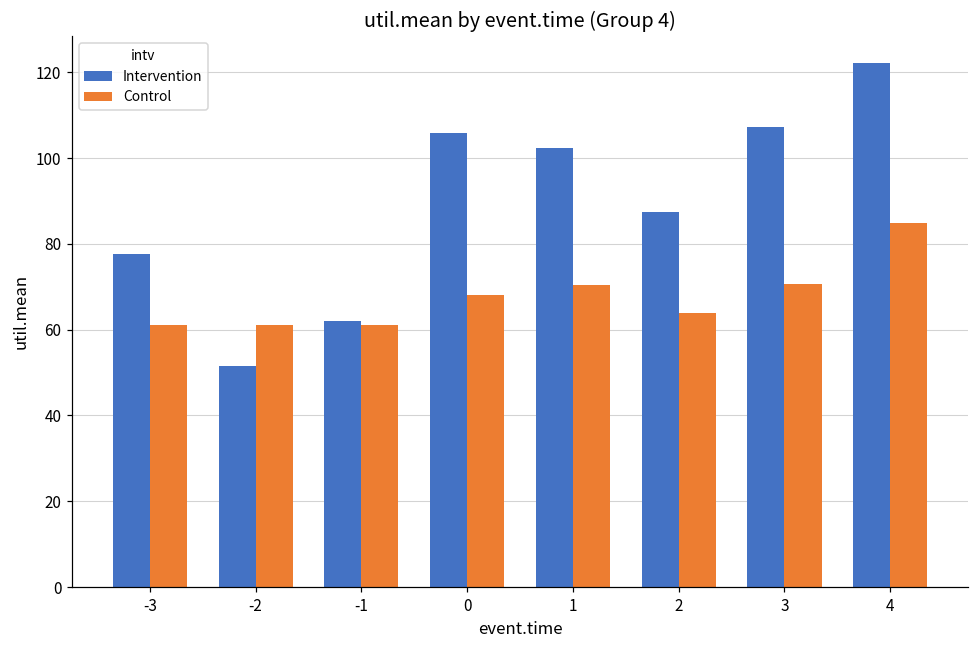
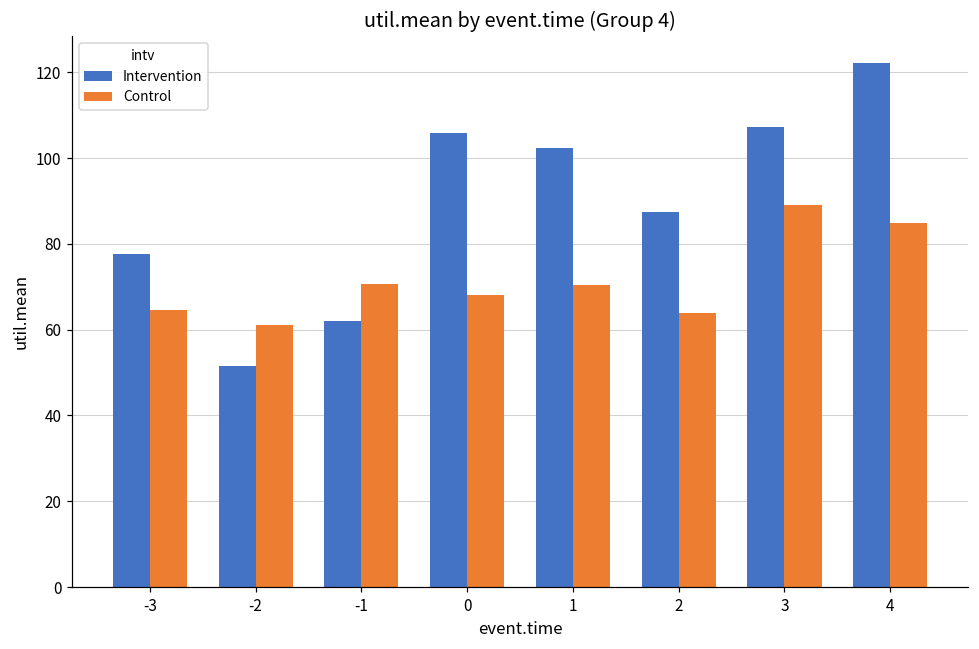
Control, -3: 61 -> 65
Control, -1: 61 -> 71
Control, 3: 71 -> 89
